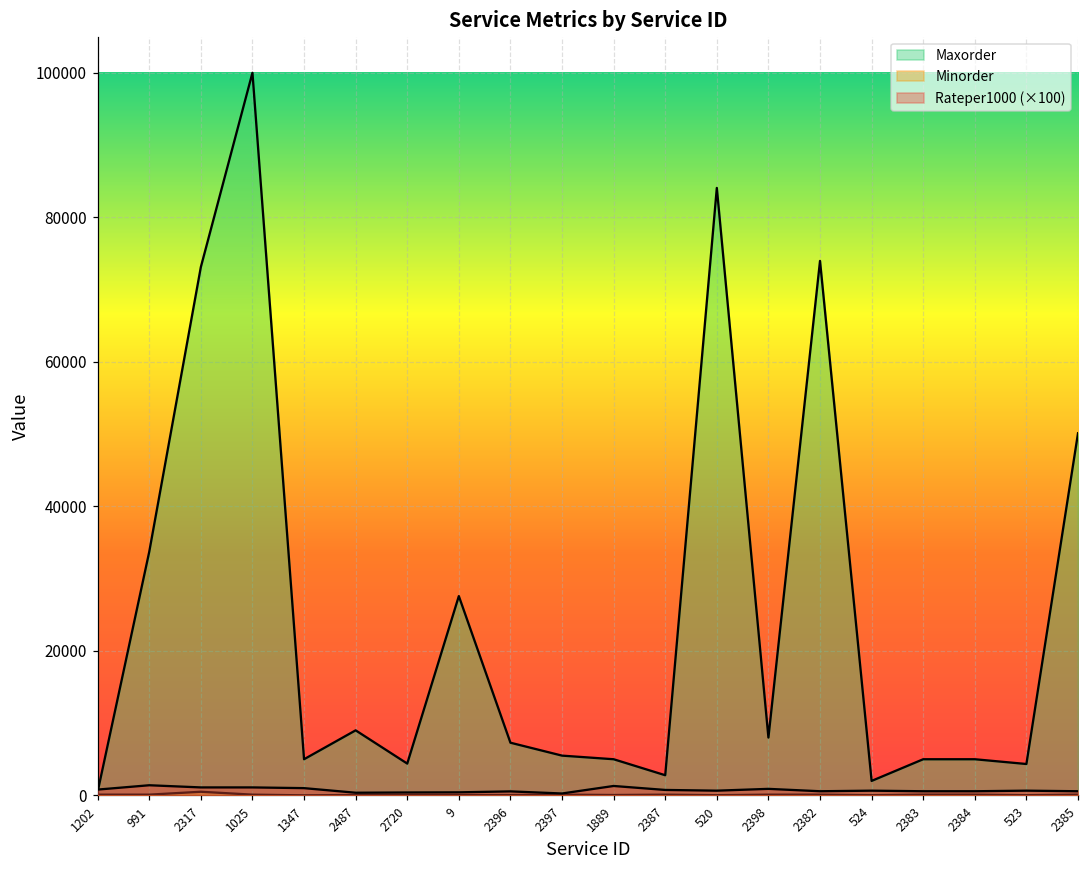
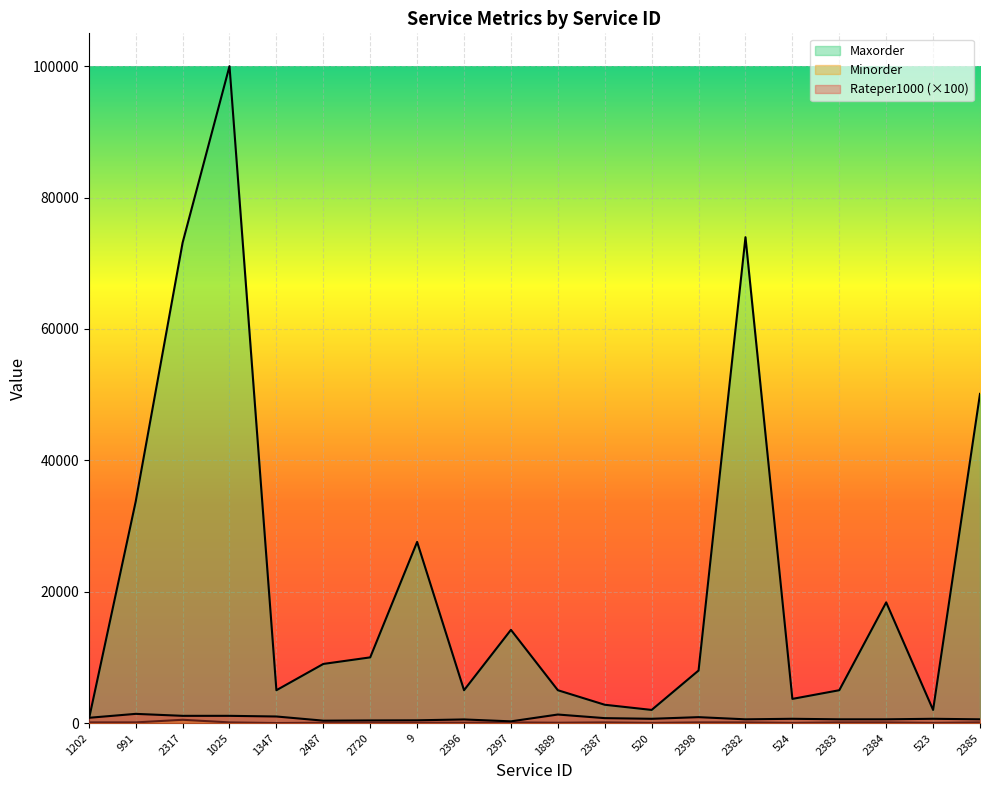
Maxorder, 2720: 4000 -> 10000
Maxorder, 2396: 7000 -> 5000
Maxorder, 2397: 6000 -> 14000
Maxorder, 520: 84000 -> 2000
Maxorder, 524: 2000 -> 4000
Maxorder, 2384: 5000 -> 18000
Maxorder, 523: 4000 -> 2000
